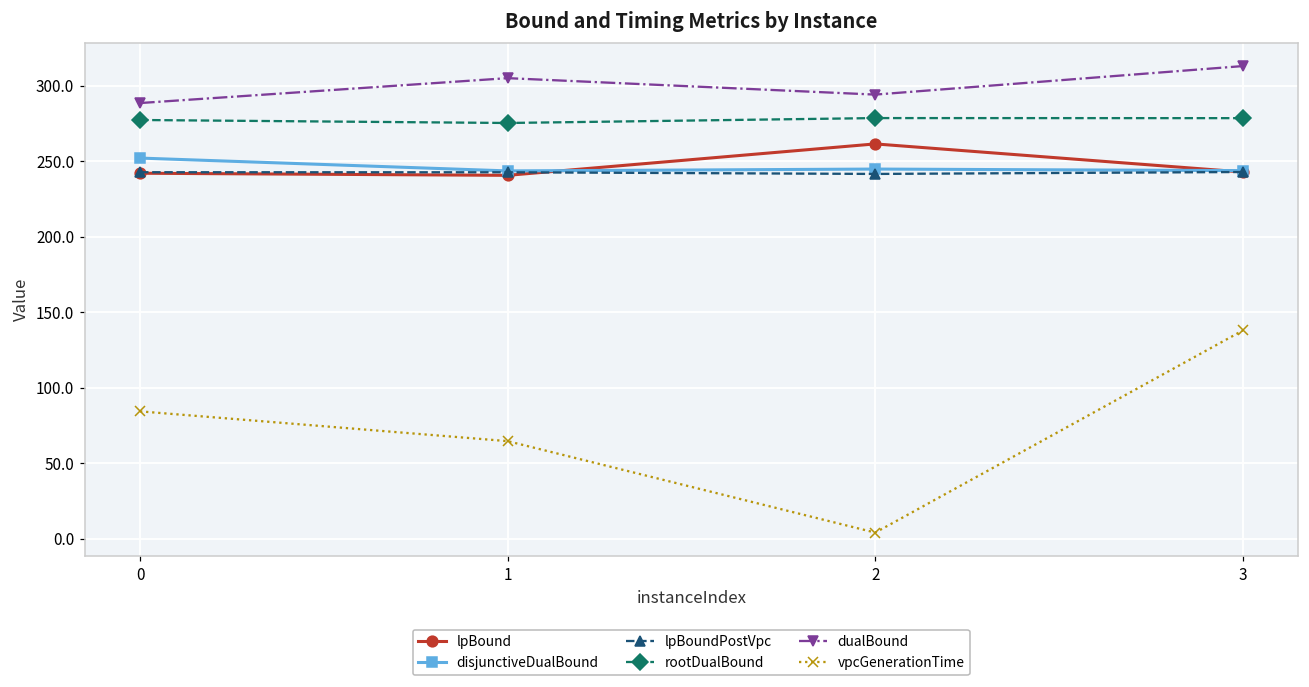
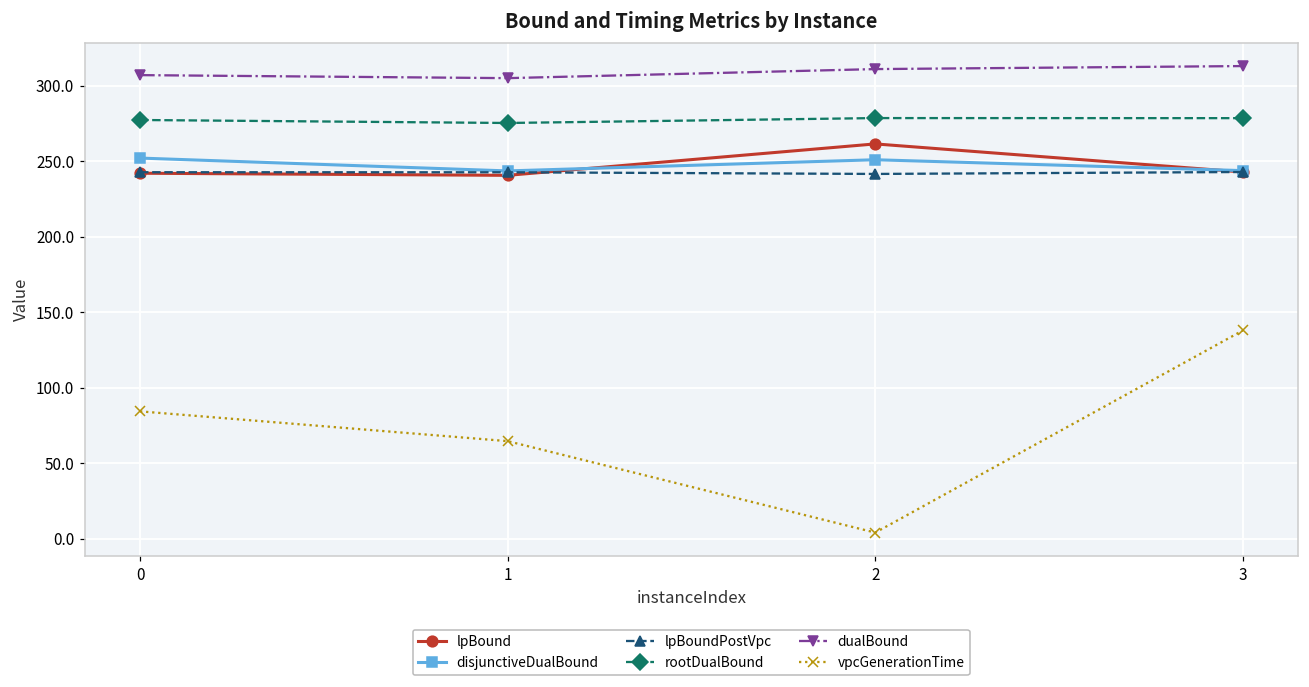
dualBound, 0: 289 -> 307
disjunctiveDualBound, 2: 245 -> 251
dualBound, 2: 294 -> 311
